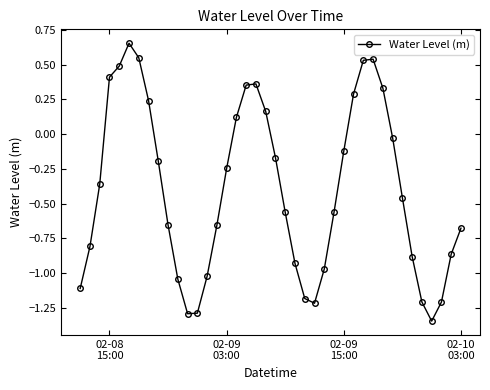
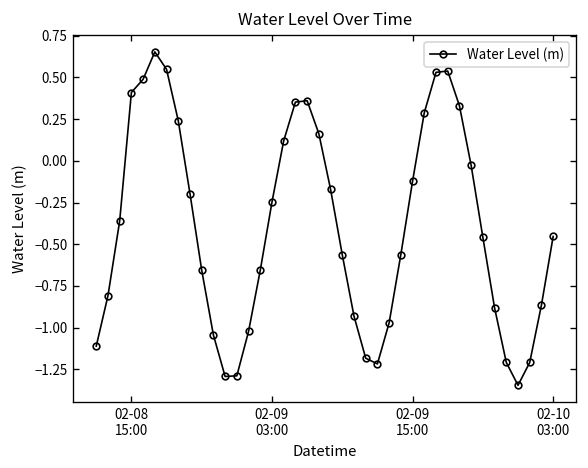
02-10 03:00: -0.68 -> -0.45
